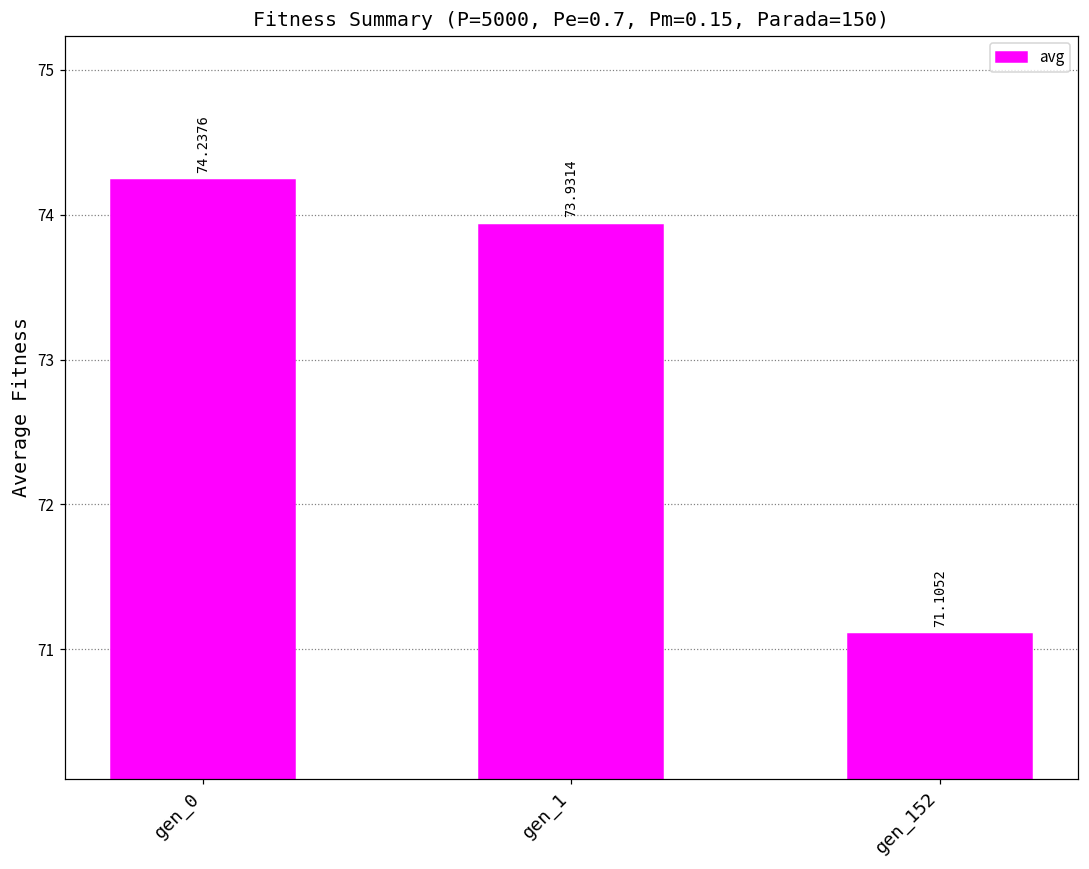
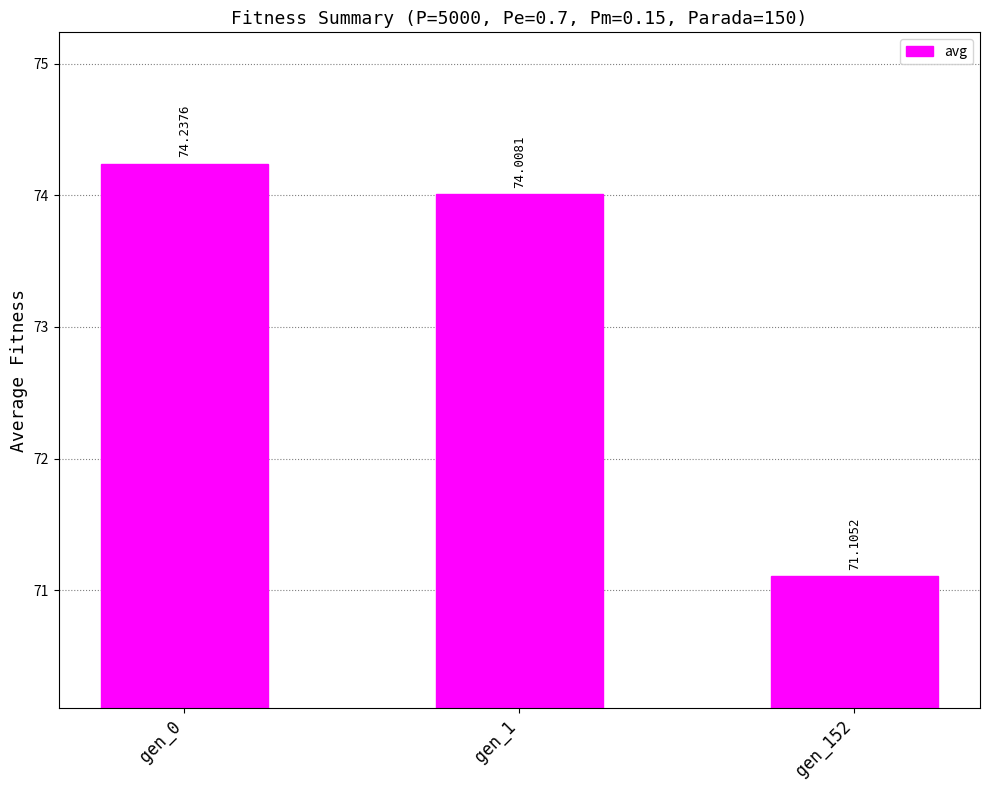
gen_1: 73.9314 -> 74.0081
